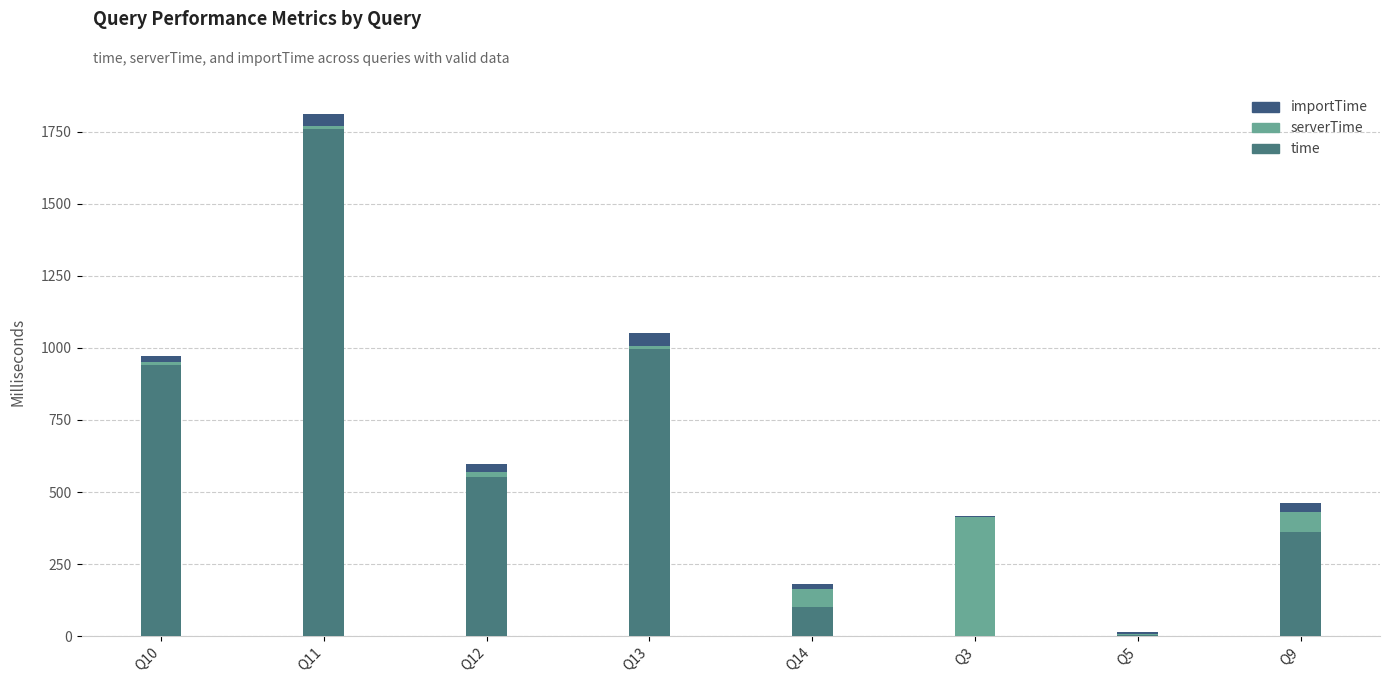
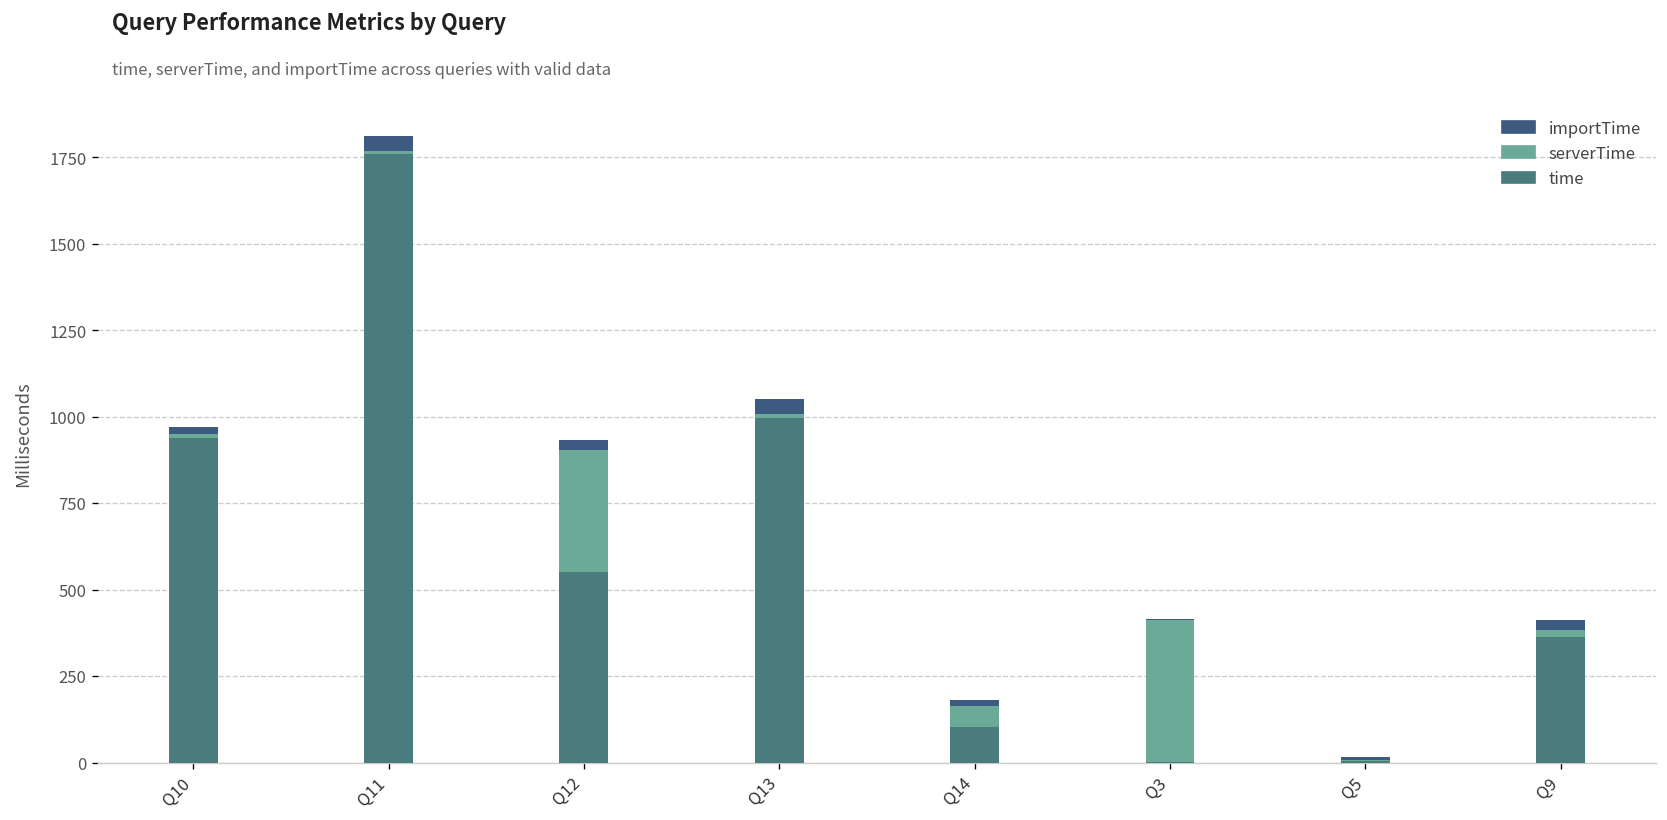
serverTime, Q12: 20 -> 350
serverTime, Q9: 70 -> 20
